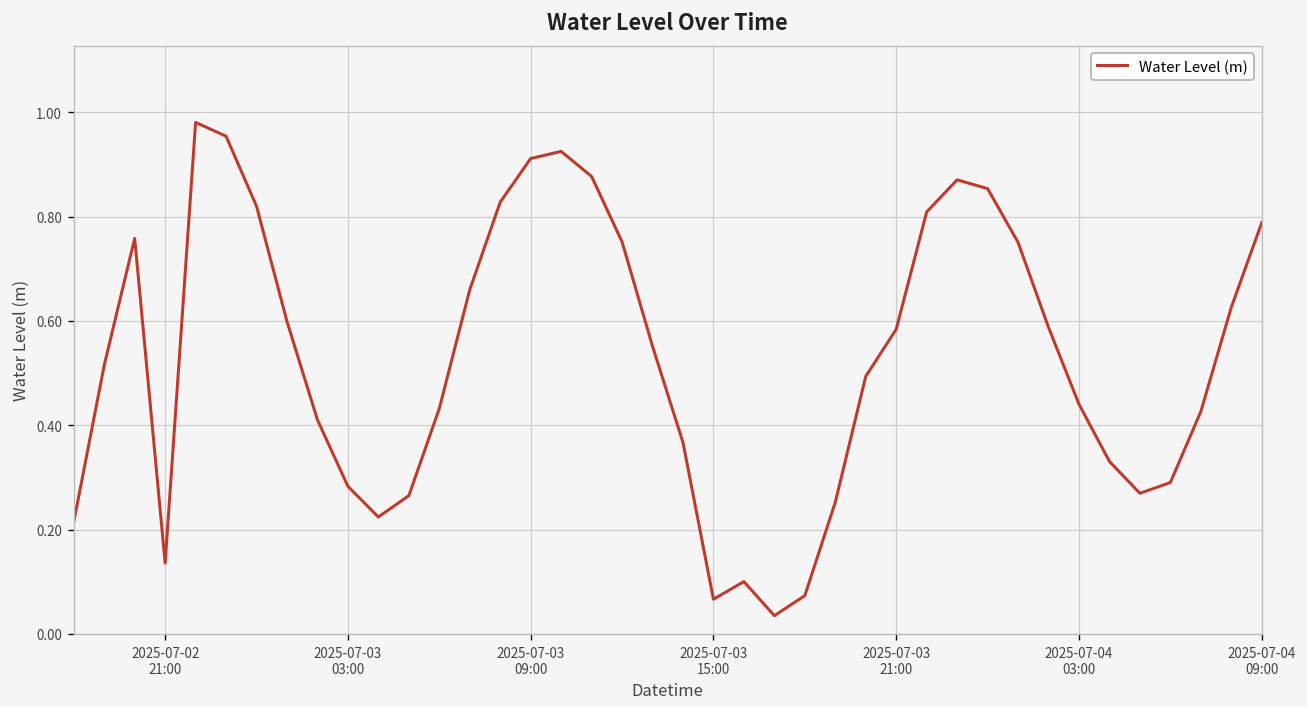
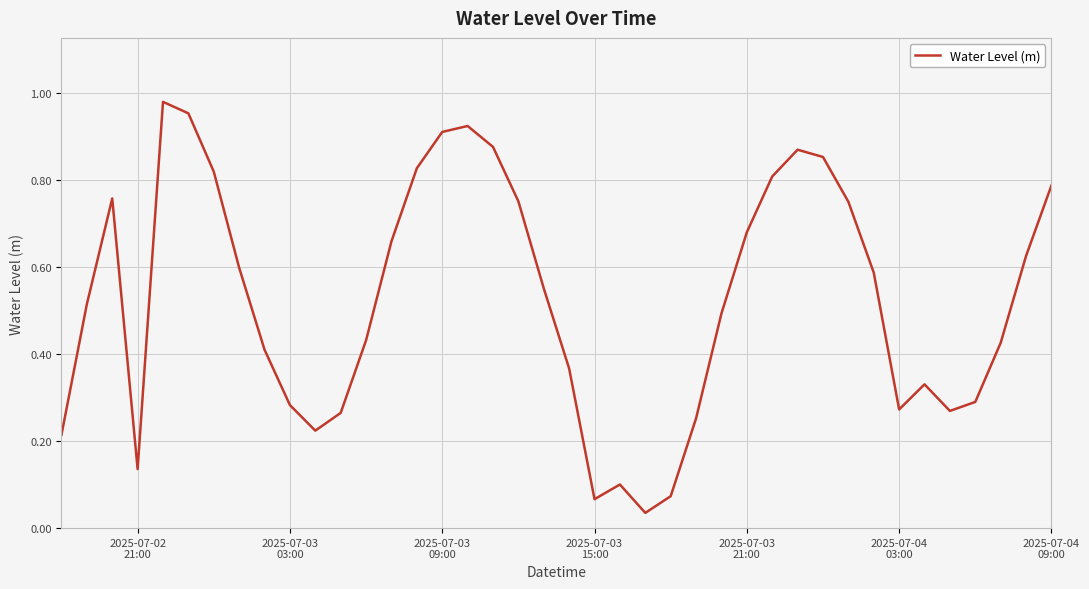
2025-07-03 21:00: 0.58 -> 0.68
2025-07-04 03:00: 0.44 -> 0.27
